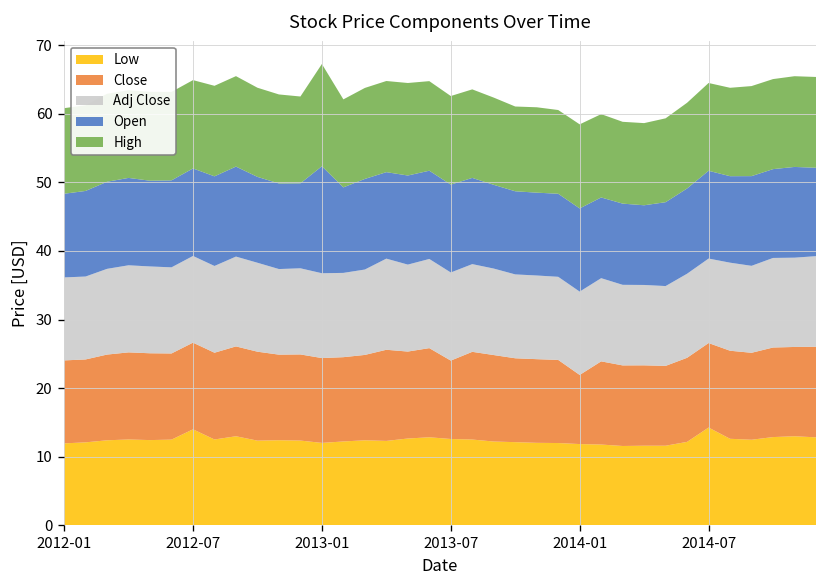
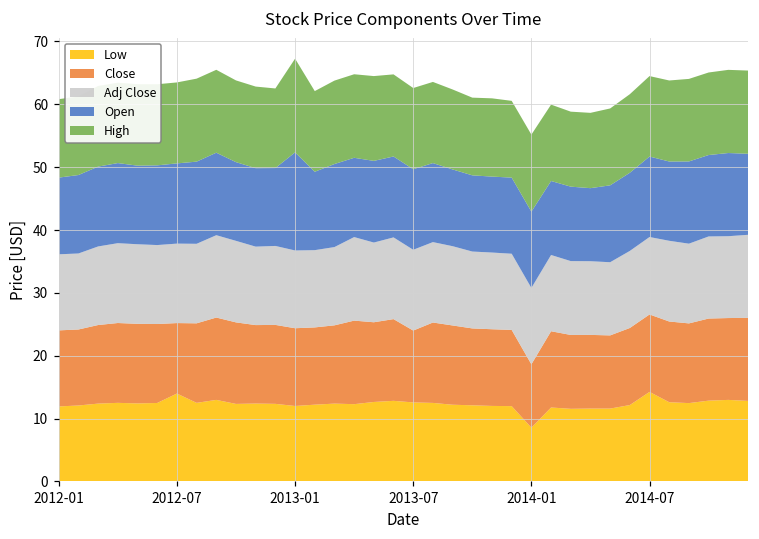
Close, 2012-07: 13 -> 11
Low, 2014-01: 12 -> 9
